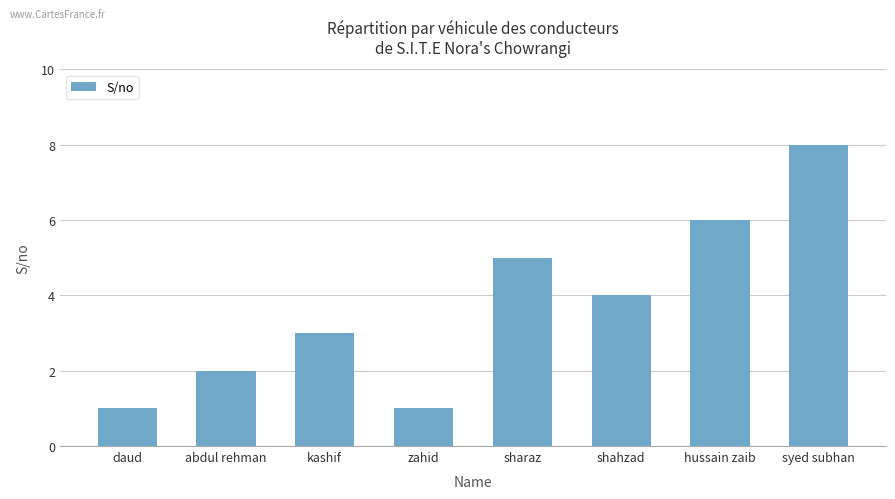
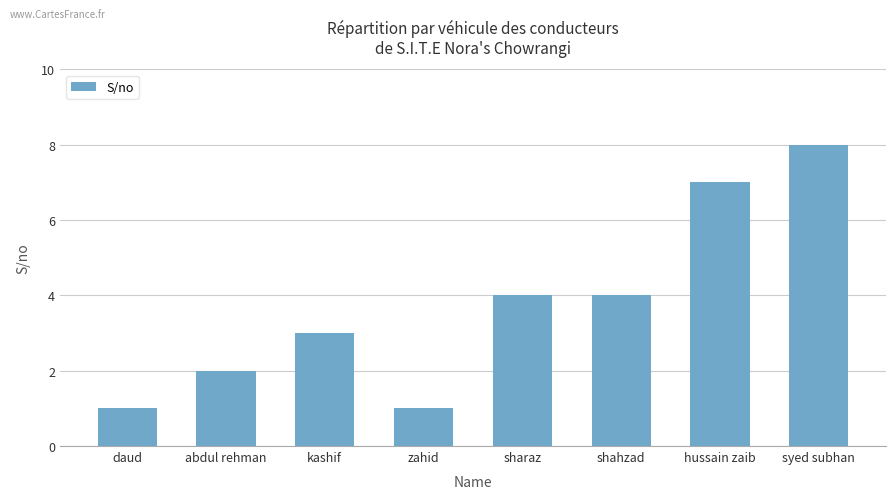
sharaz: 5 -> 4
hussain zaib: 6 -> 7
